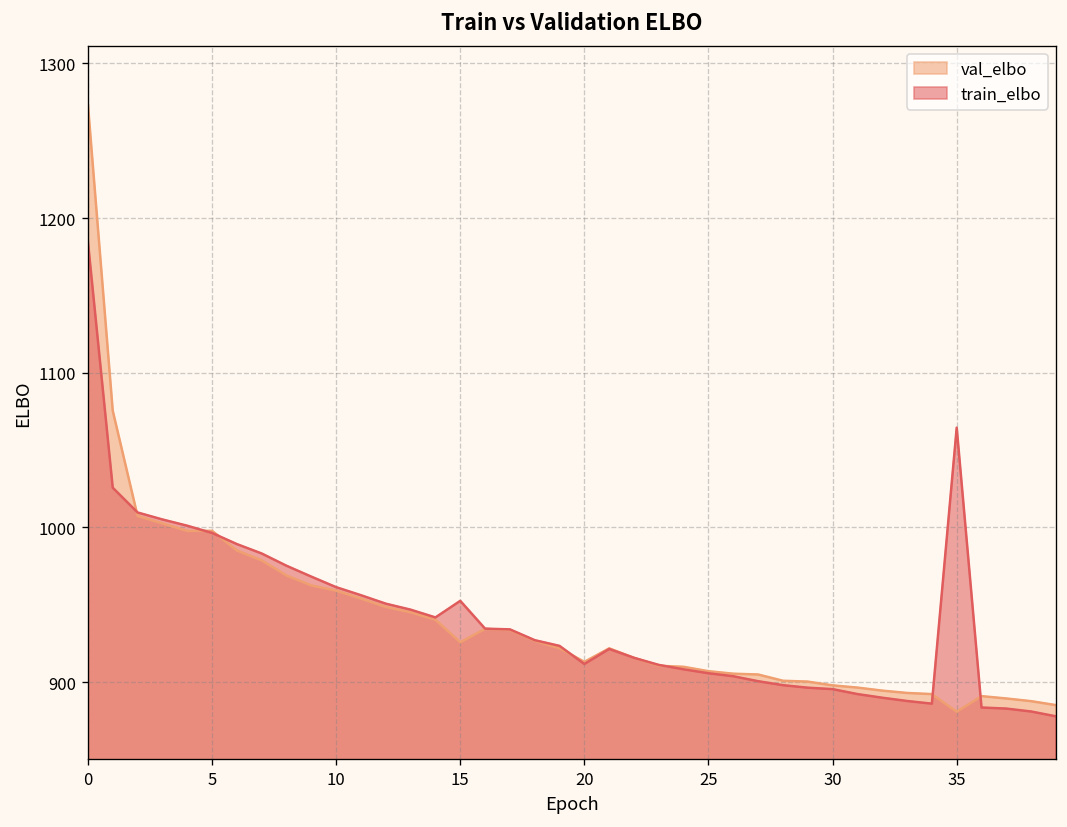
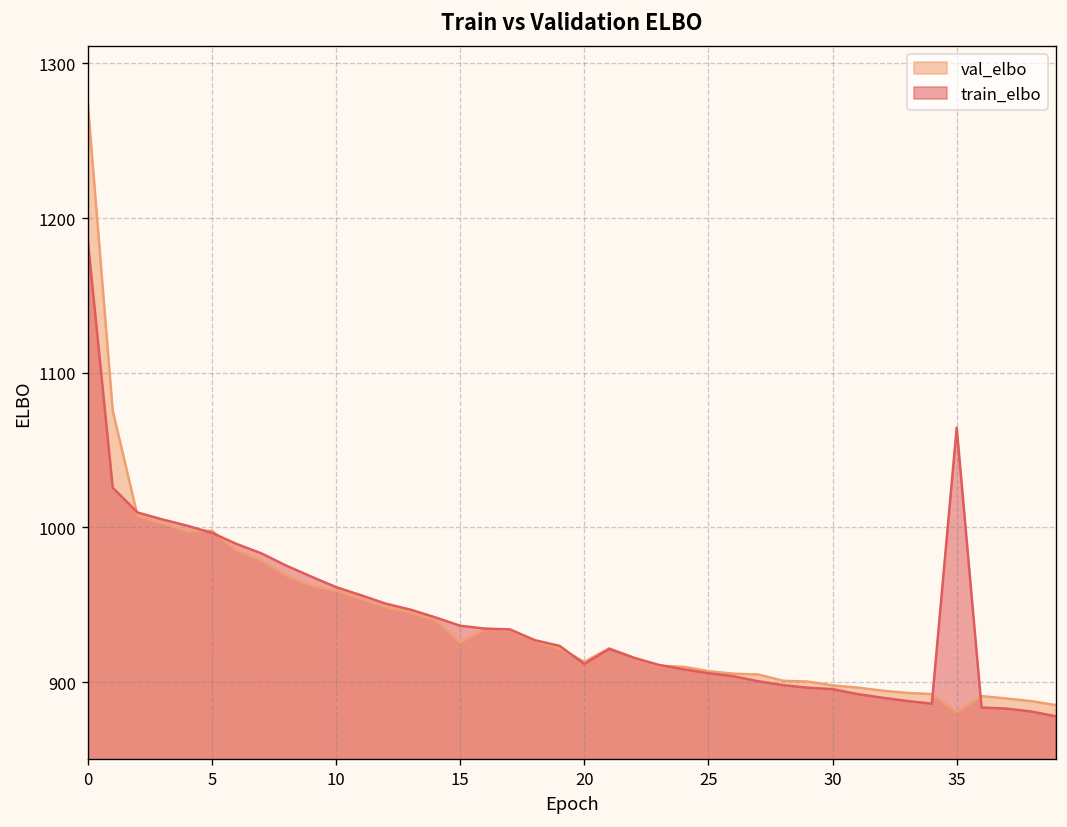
train_elbo, 15: 953 -> 936
